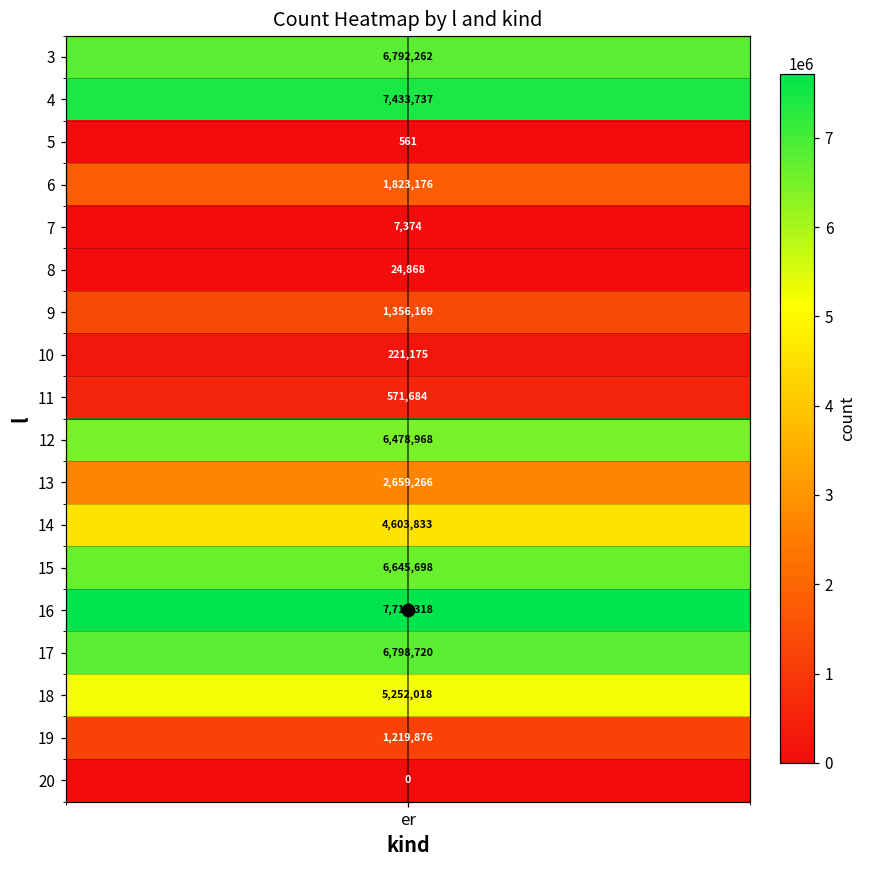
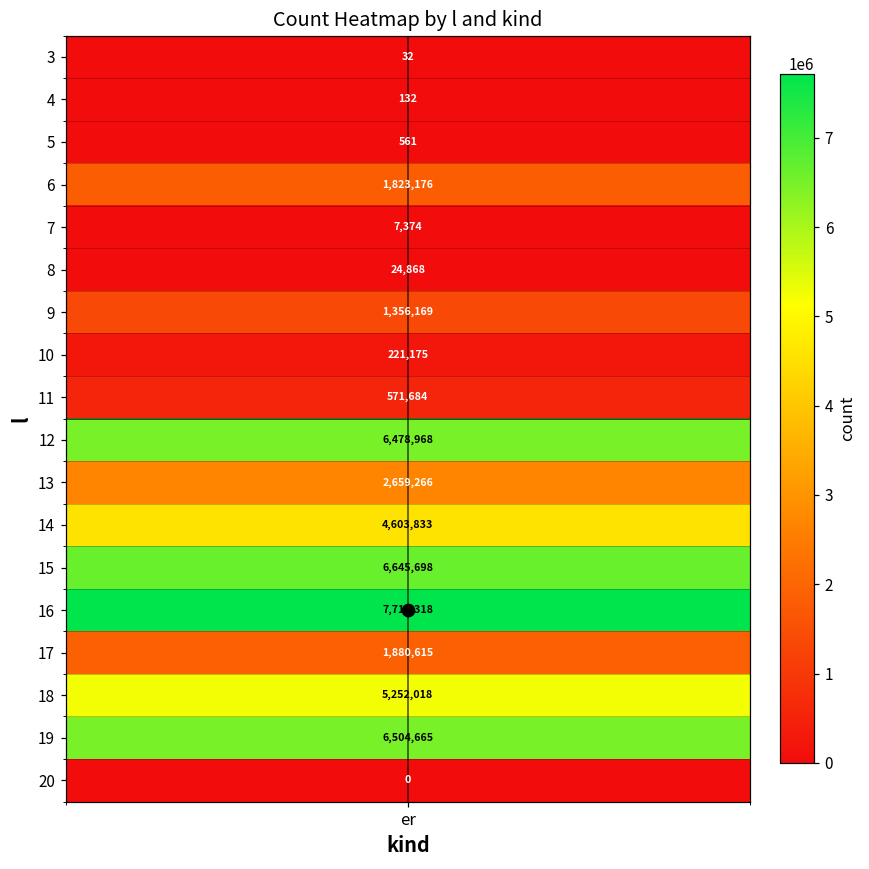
3, er: 6,792,262 -> 32
4, er: 7,433,737 -> 132
17, er: 6,798,720 -> 1,880,615
19, er: 1,219,876 -> 6,504,665
